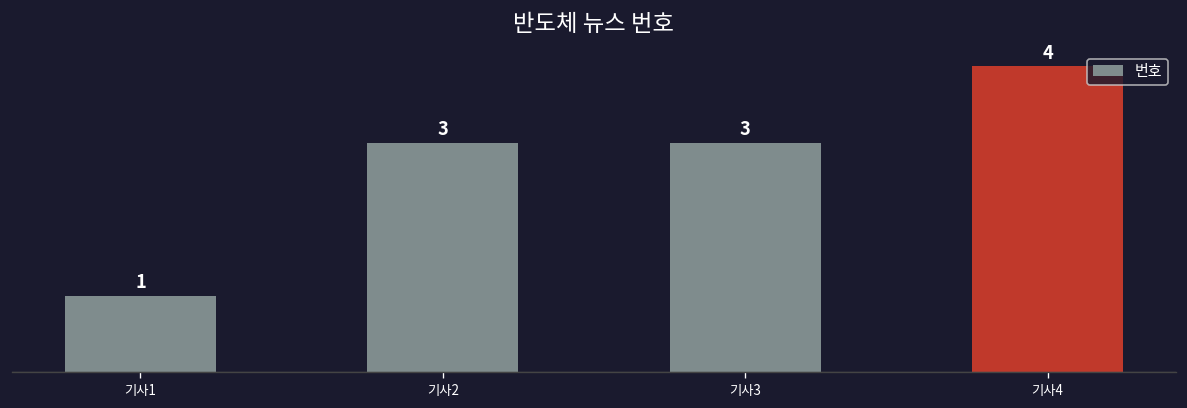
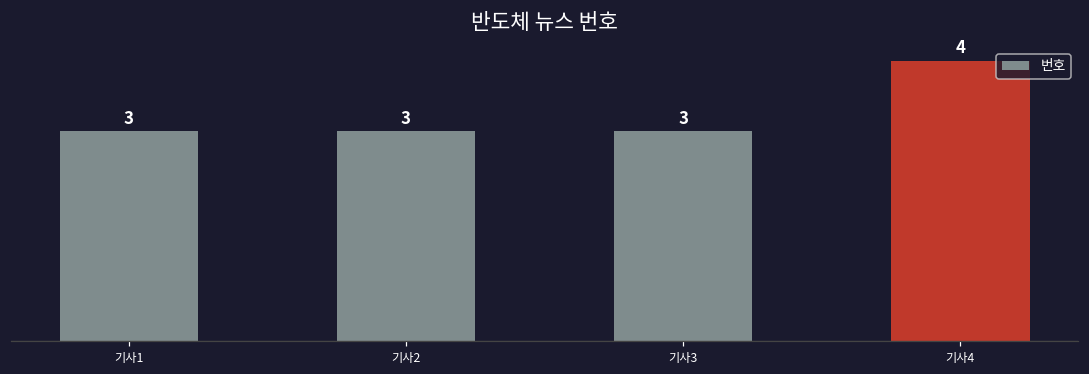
기사1: 1 -> 3
